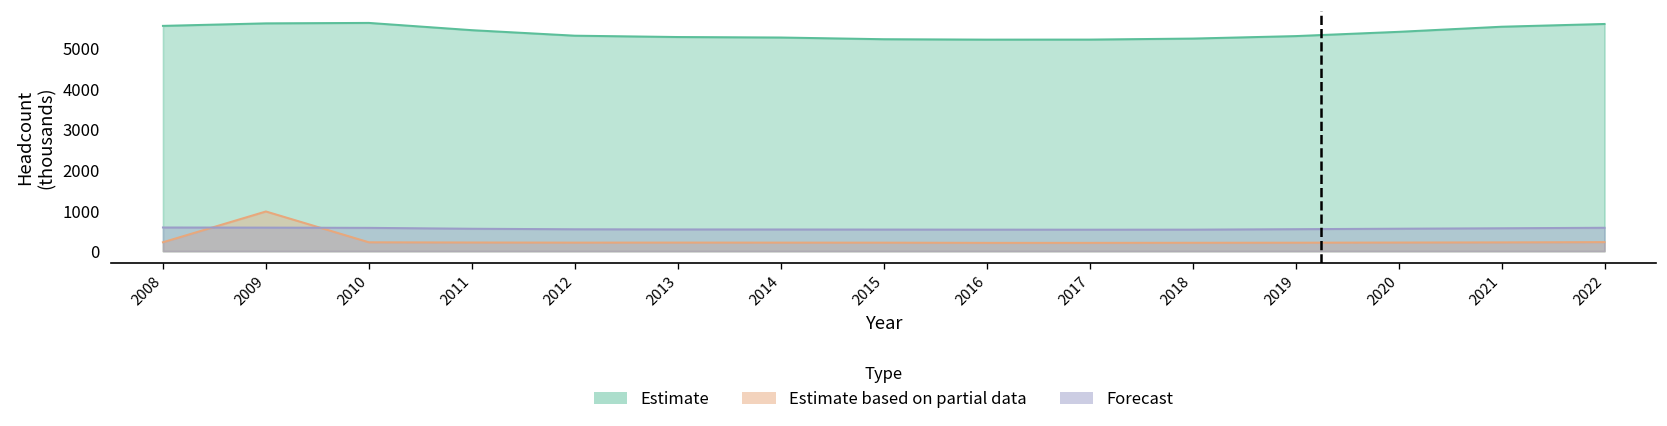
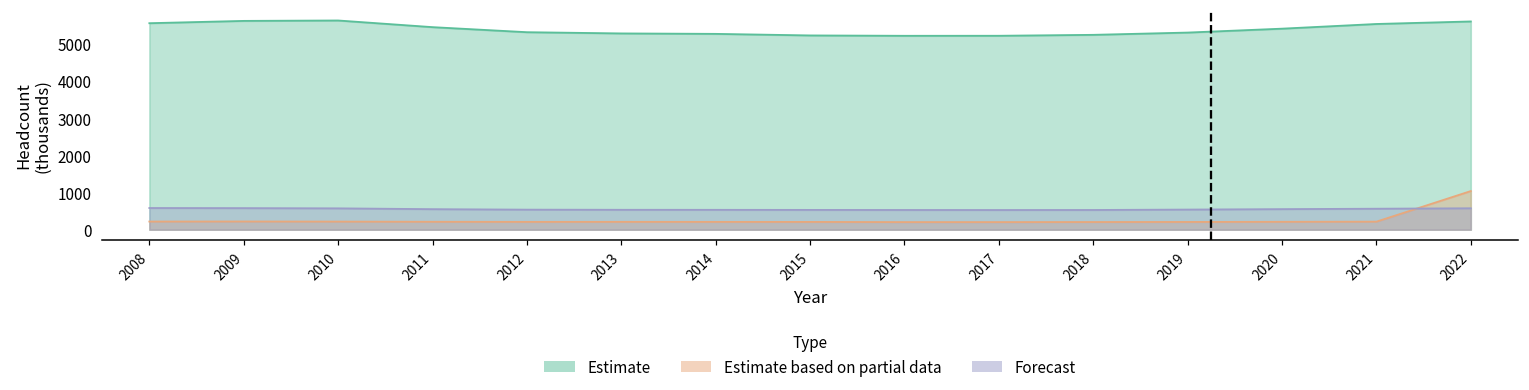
Estimate based on partial data, 2009: 1000 -> 200
Estimate based on partial data, 2022: 200 -> 1000
